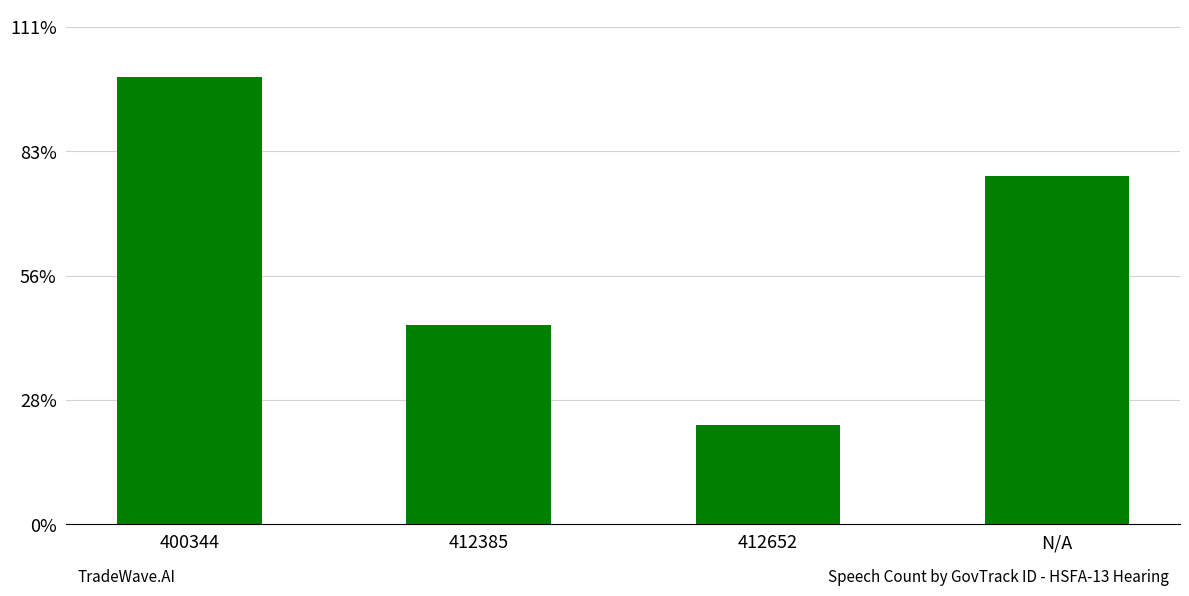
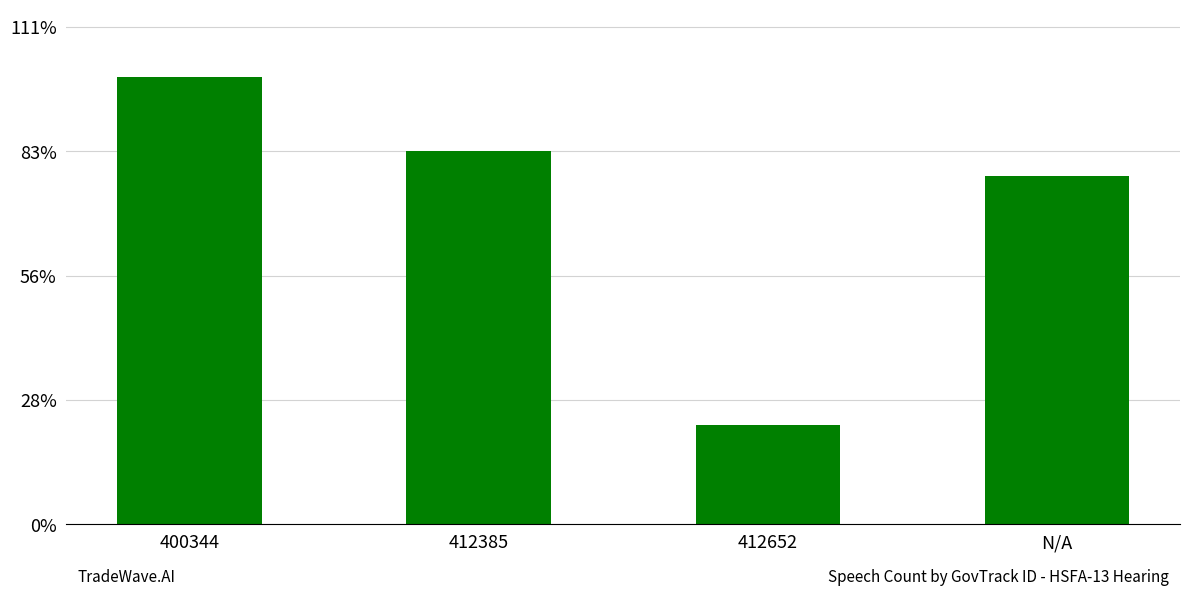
412385: 44% -> 83%
